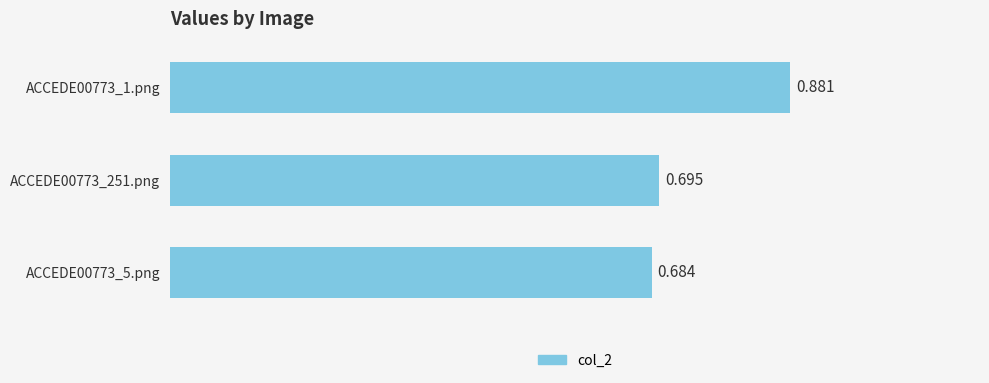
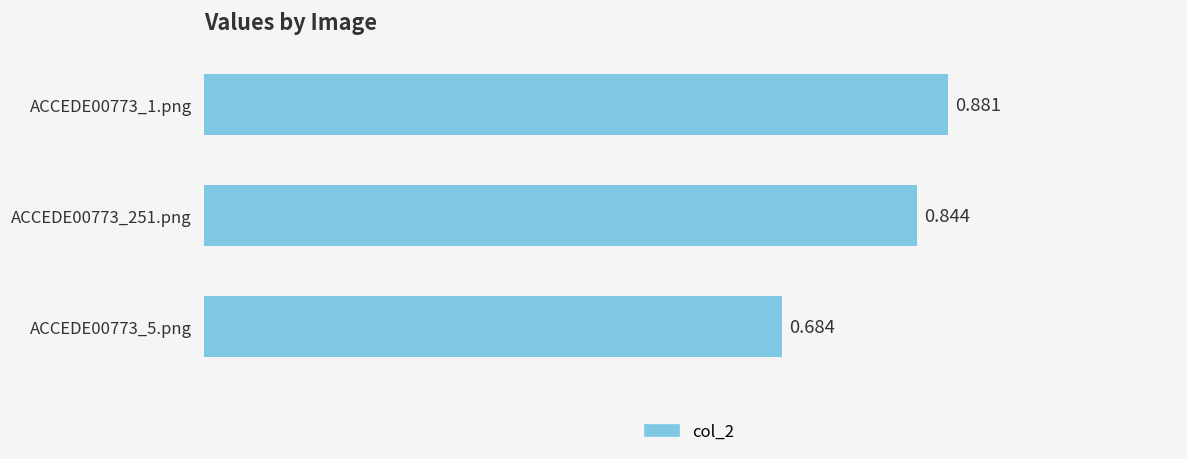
ACCEDE00773_251.png: 0.695 -> 0.844
